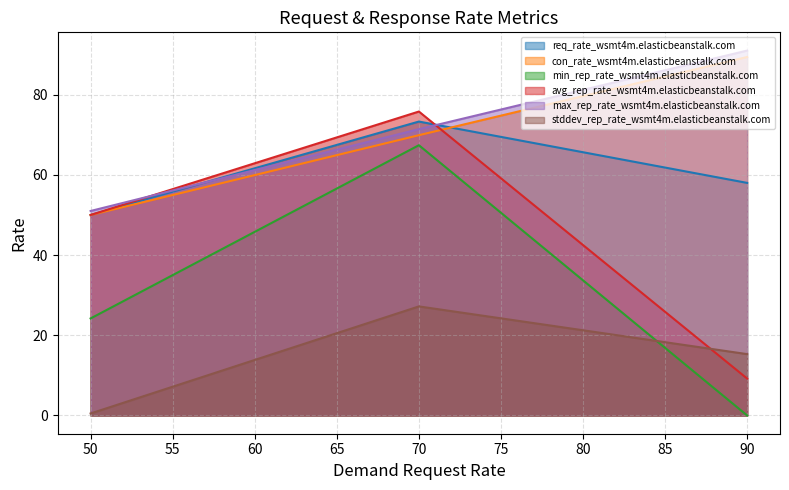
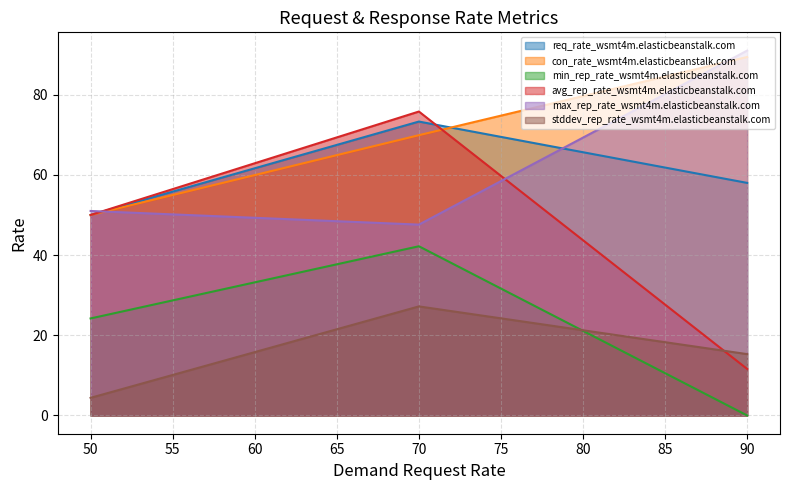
stddev_rep_rate_wsmt4m.elasticbeanstalk.com, 50: 1 -> 4
min_rep_rate_wsmt4m.elasticbeanstalk.com, 70: 67 -> 42
max_rep_rate_wsmt4m.elasticbeanstalk.com, 70: 71 -> 48
avg_rep_rate_wsmt4m.elasticbeanstalk.com, 90: 9 -> 12
